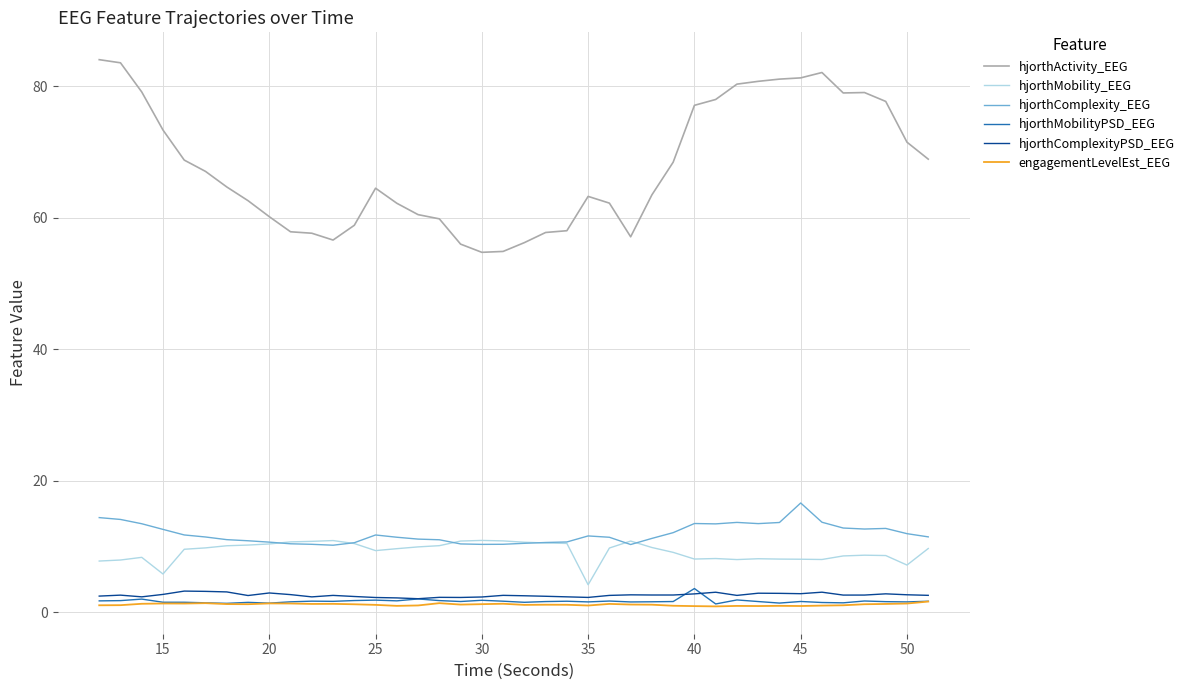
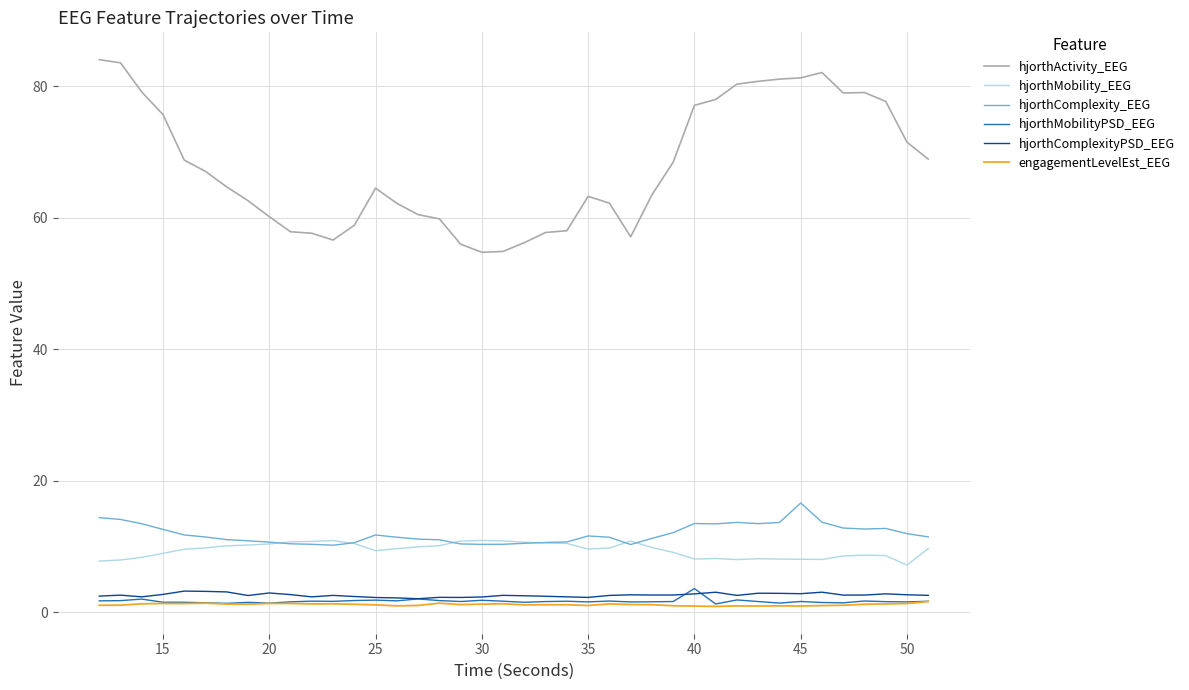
hjorthActivity_EEG, 15: 73 -> 76
hjorthMobility_EEG, 15: 6 -> 9
hjorthMobility_EEG, 35: 4 -> 10
